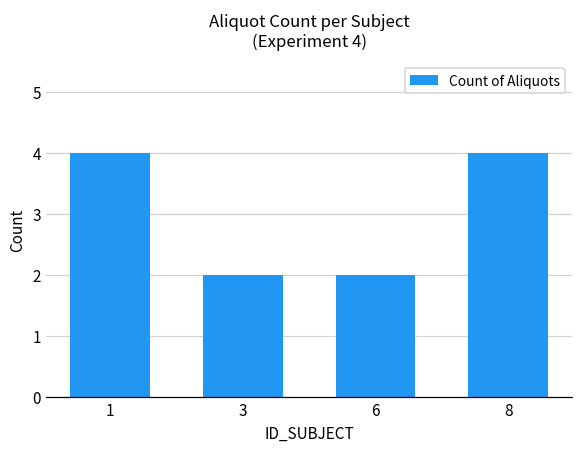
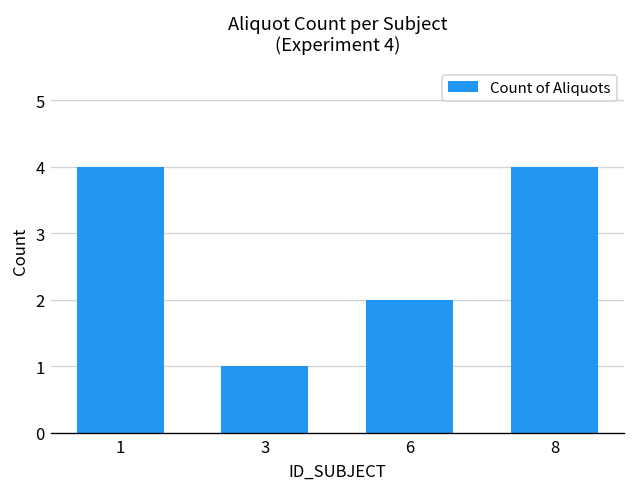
3: 2 -> 1
